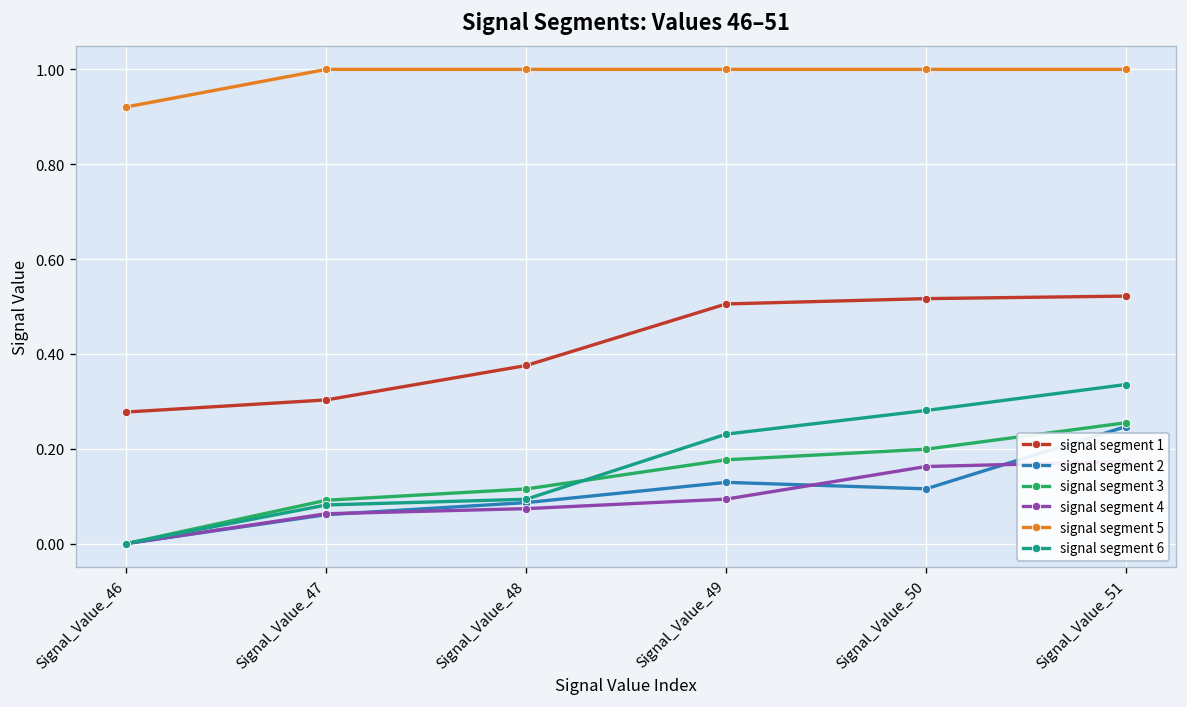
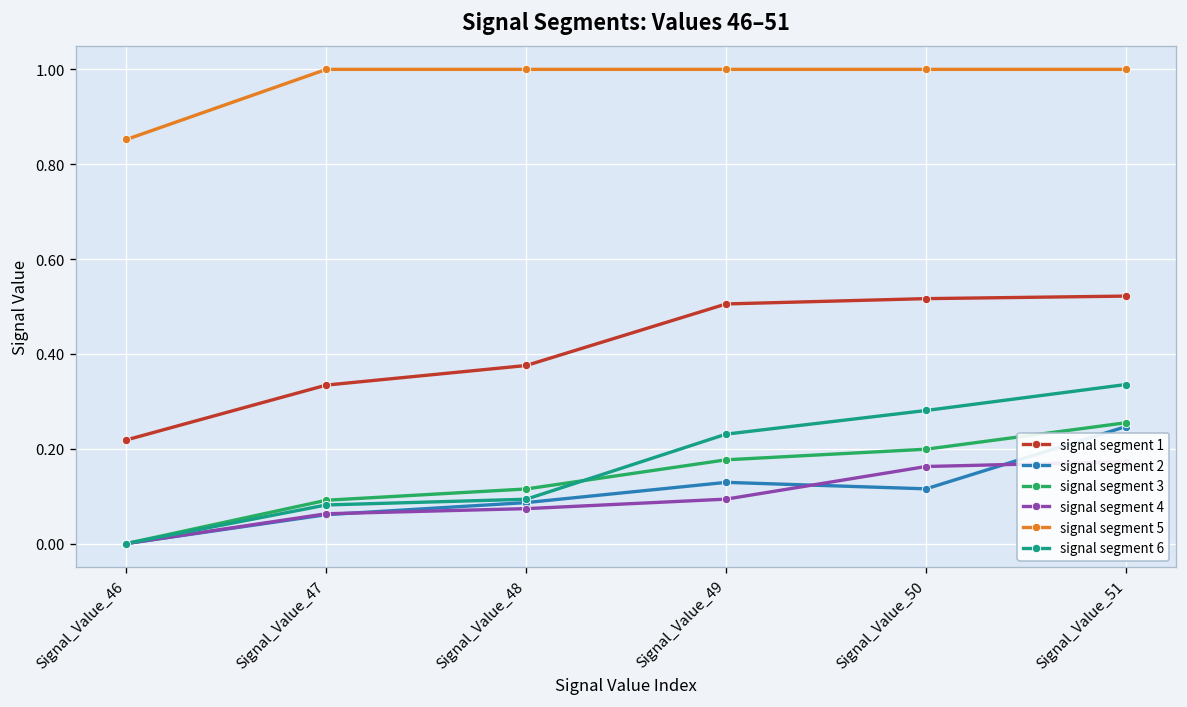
signal segment 1, Signal_Value_46: 0.28 -> 0.22
signal segment 5, Signal_Value_46: 0.92 -> 0.85
signal segment 1, Signal_Value_47: 0.30 -> 0.33
